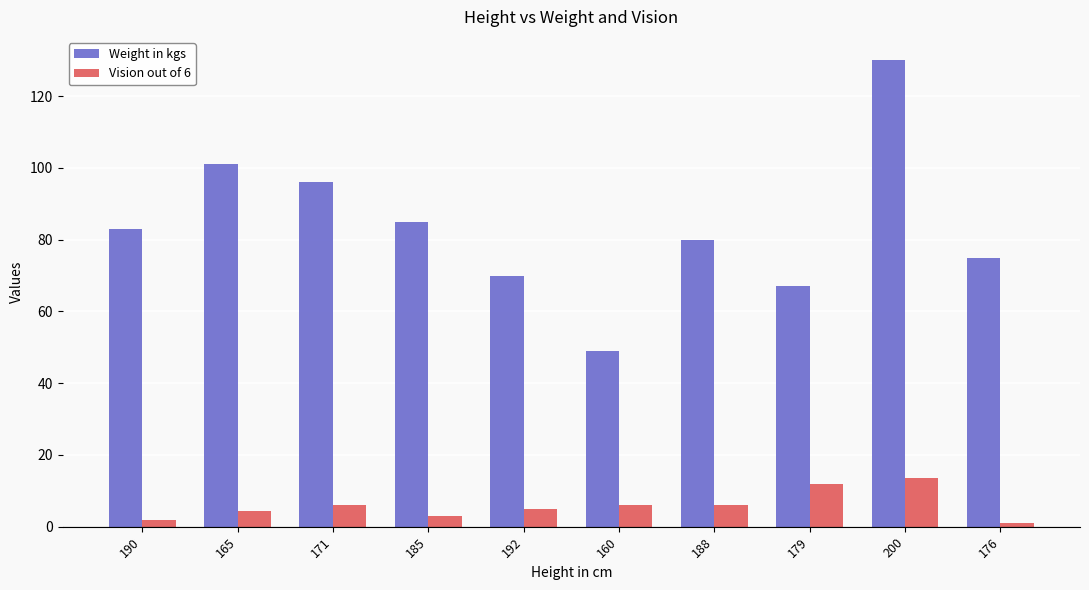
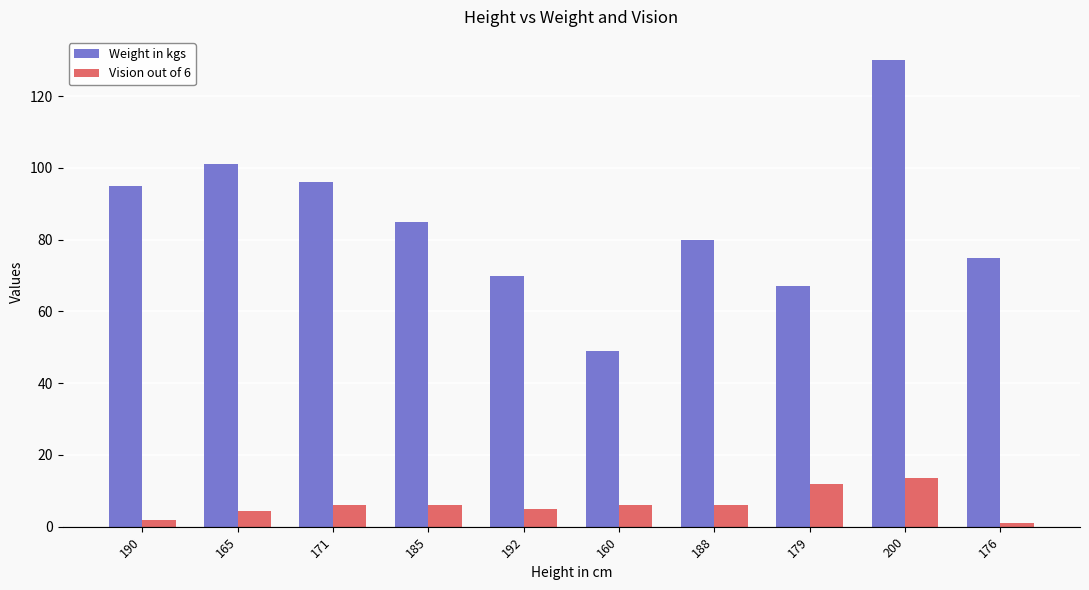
Weight in kgs, 190: 83 -> 95
Vision out of 6, 185: 3 -> 6
